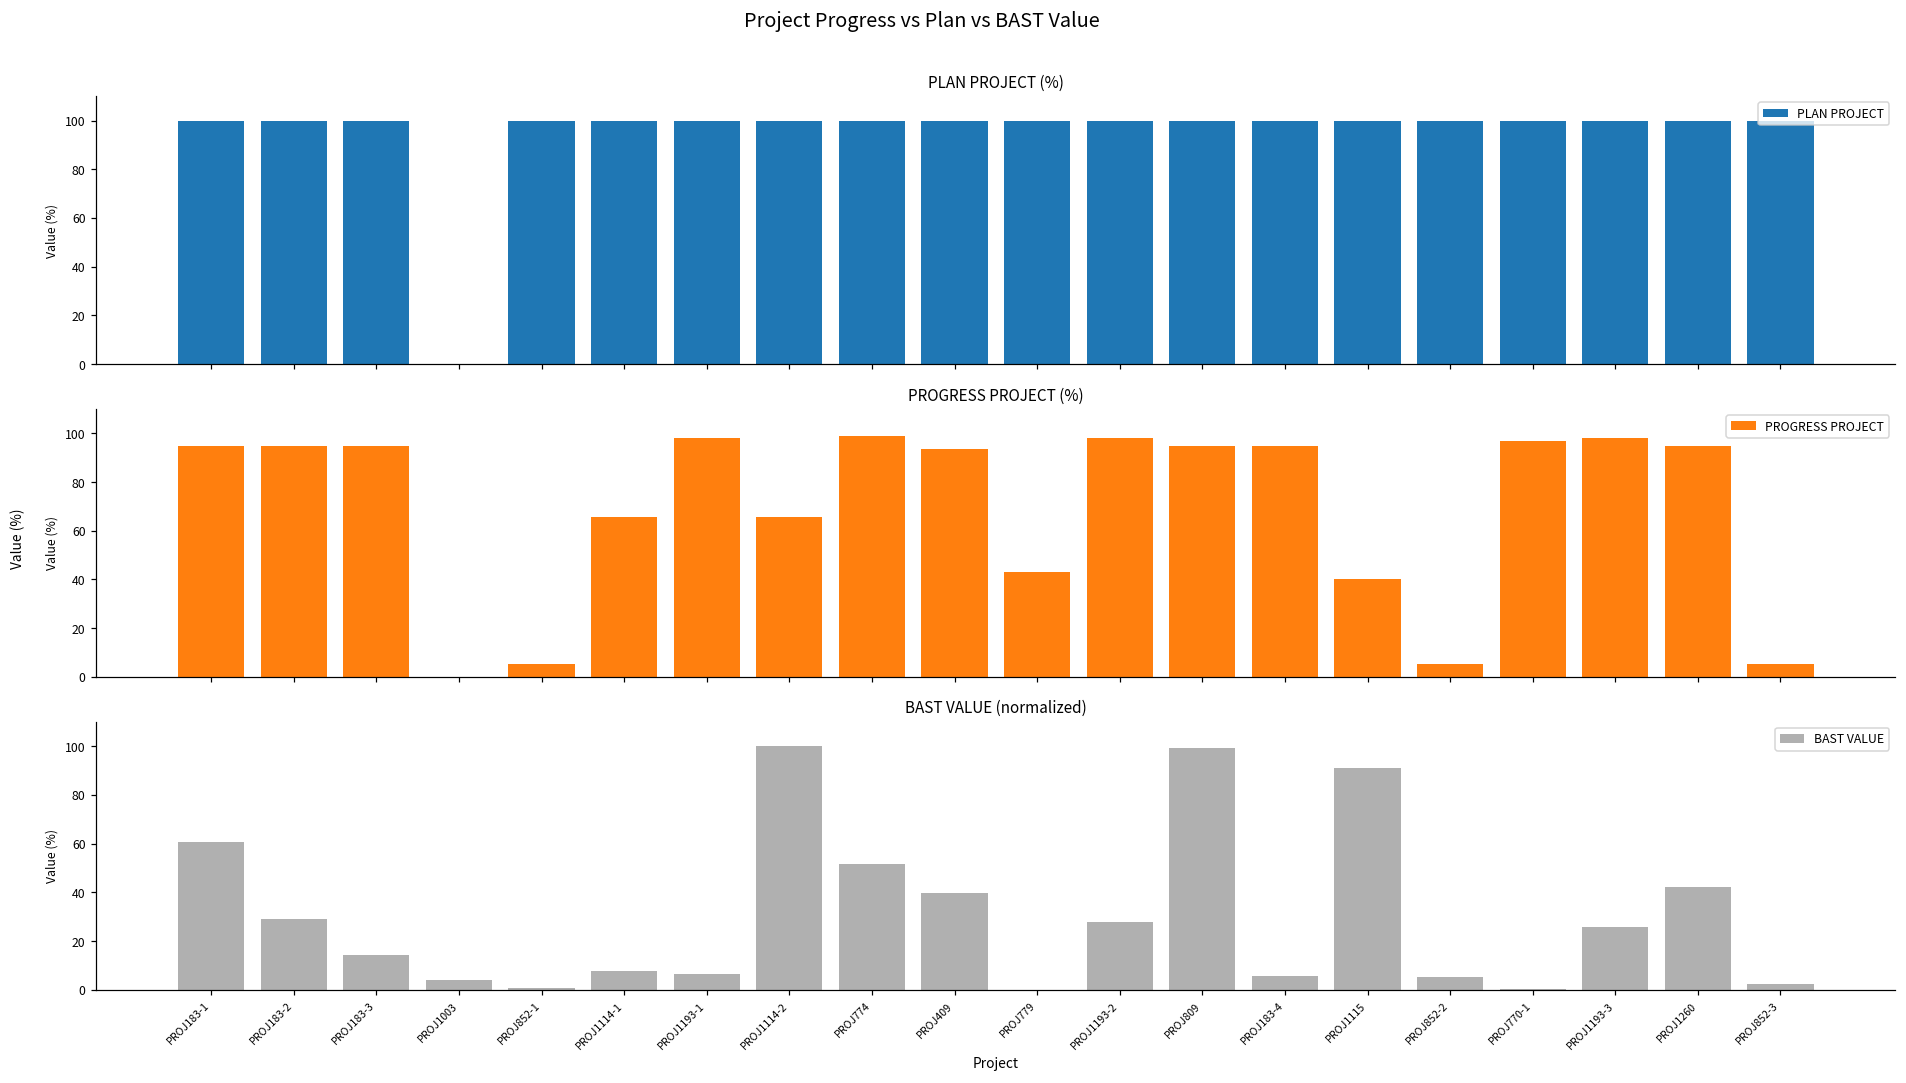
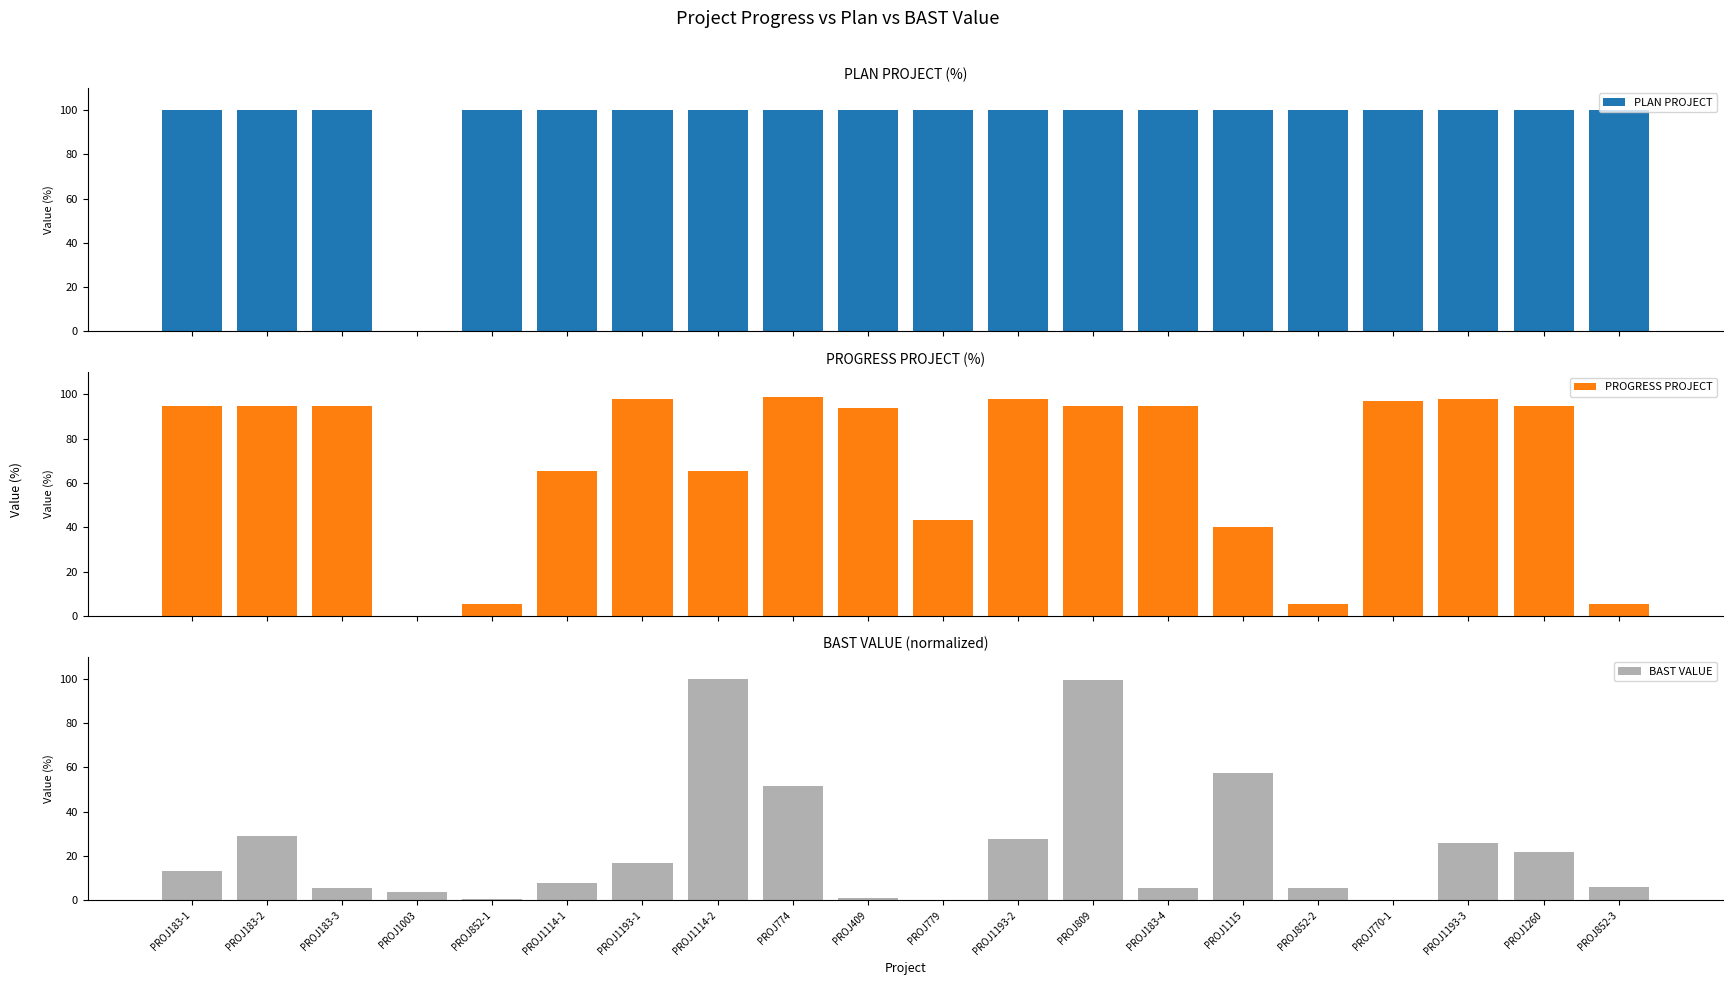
BAST VALUE (normalized), PROJ183-1: 61 -> 13
BAST VALUE (normalized), PROJ183-3: 14 -> 6
BAST VALUE (normalized), PROJ1193-1: 7 -> 17
BAST VALUE (normalized), PROJ409: 40 -> 1
BAST VALUE (normalized), PROJ1115: 91 -> 58
BAST VALUE (normalized), PROJ1260: 42 -> 22
BAST VALUE (normalized), PROJ852-3: 2 -> 6
